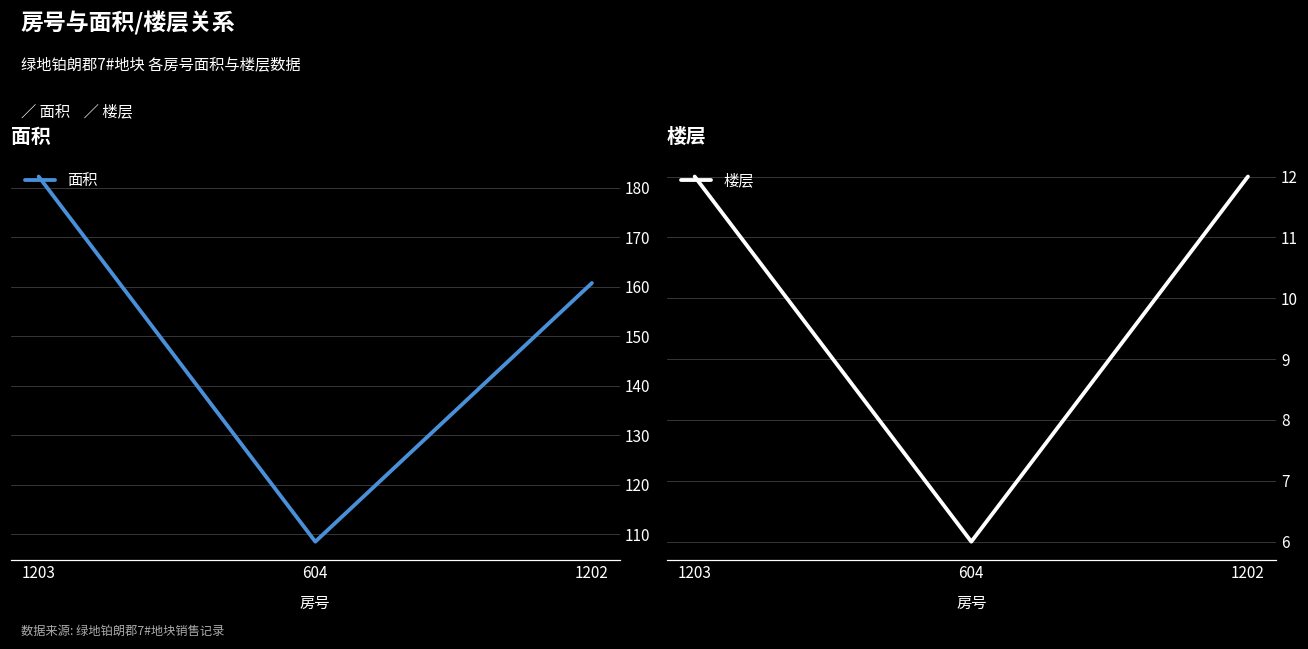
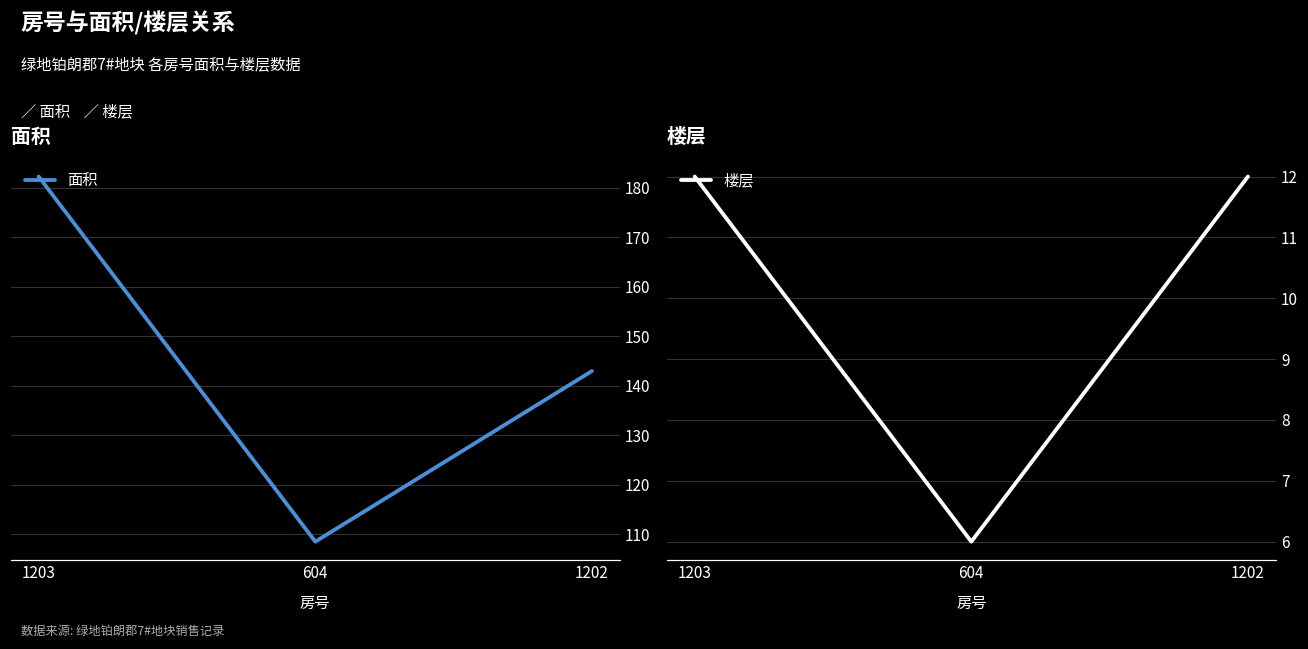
面积, 1202: 161 -> 143
